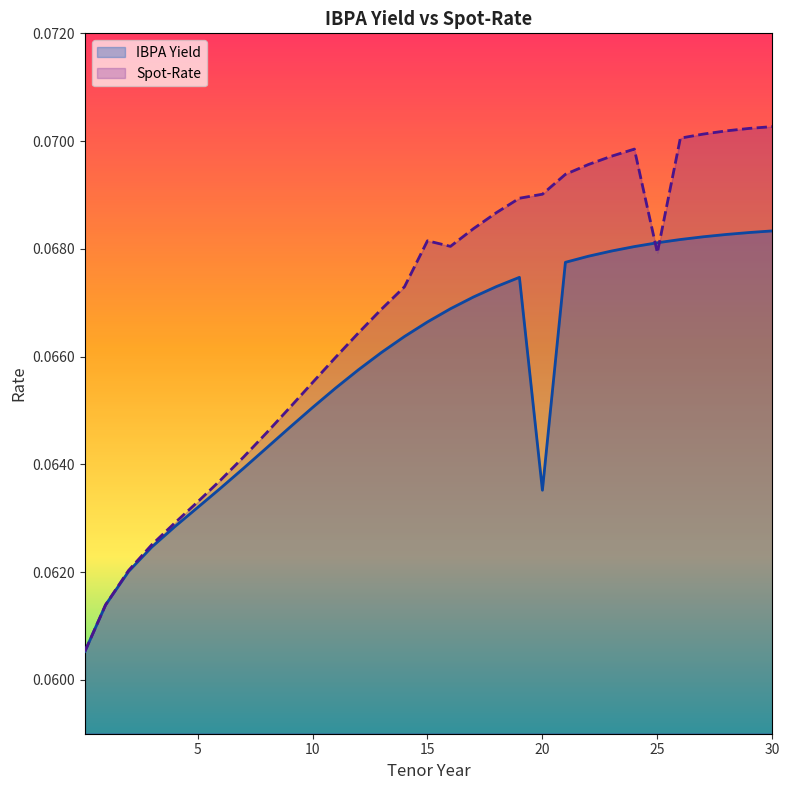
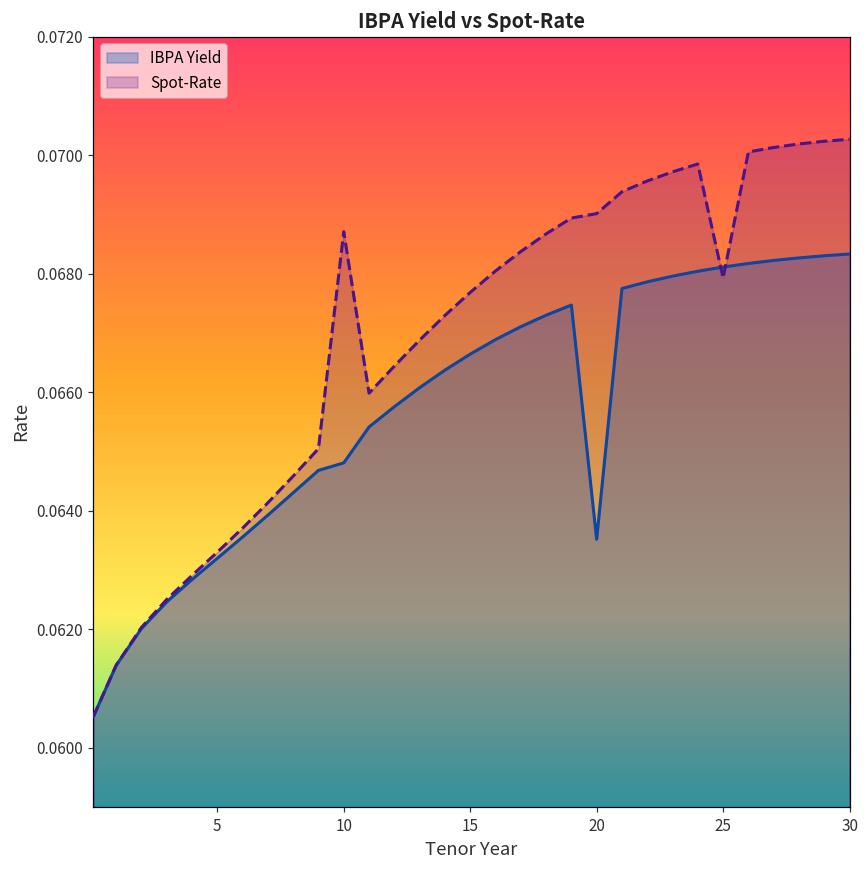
IBPA Yield, 10: 0.0651 -> 0.0648
Spot-Rate, 10: 0.0655 -> 0.0687
Spot-Rate, 15: 0.0681 -> 0.0677
